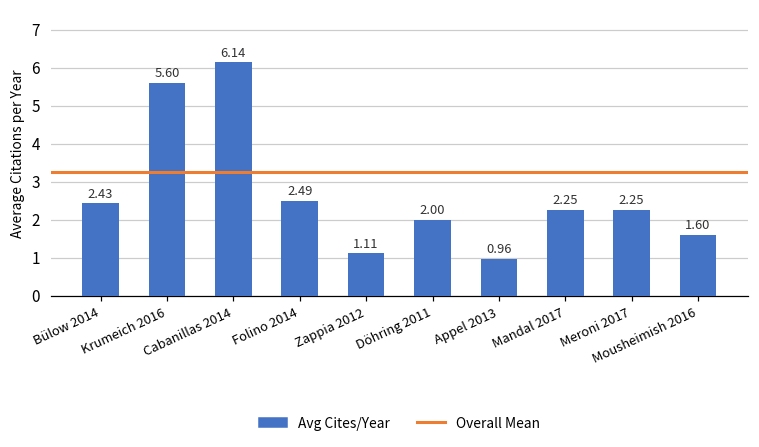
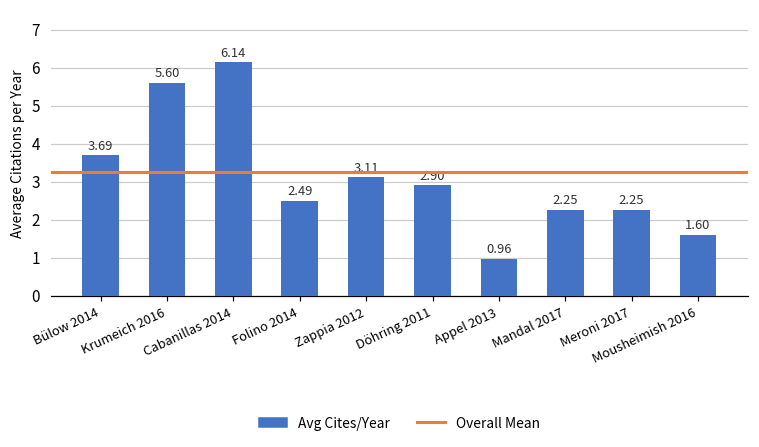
Bülow 2014: 2.43 -> 3.69
Zappia 2012: 1.11 -> 3.11
Döhring 2011: 2.00 -> 2.90
